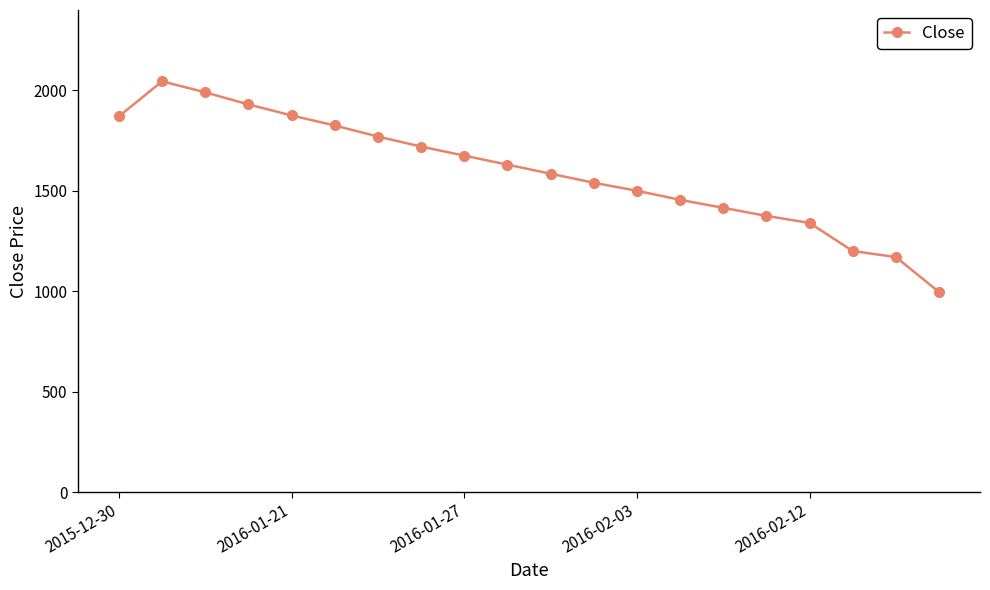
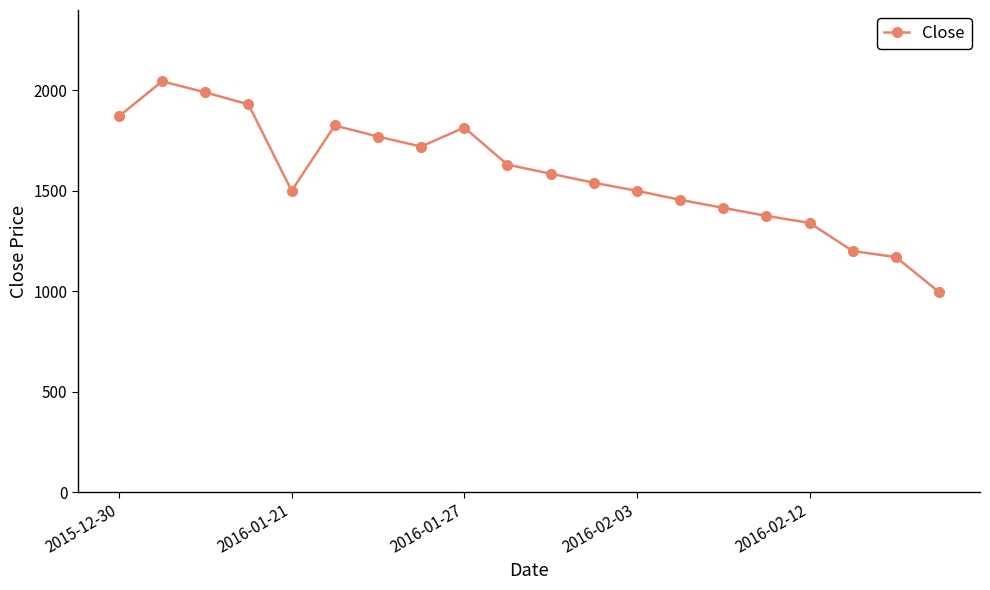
2016-01-21: 1880 -> 1500
2016-01-27: 1680 -> 1820
